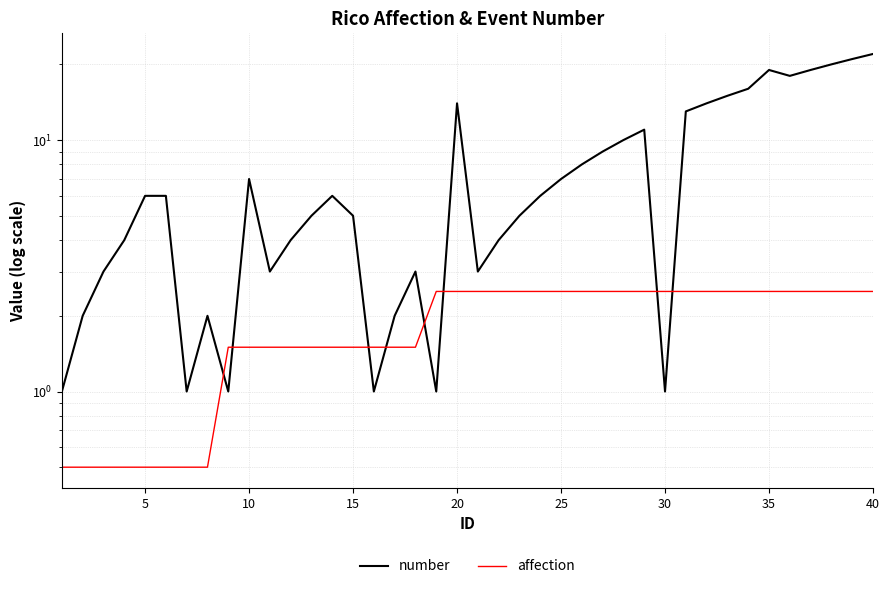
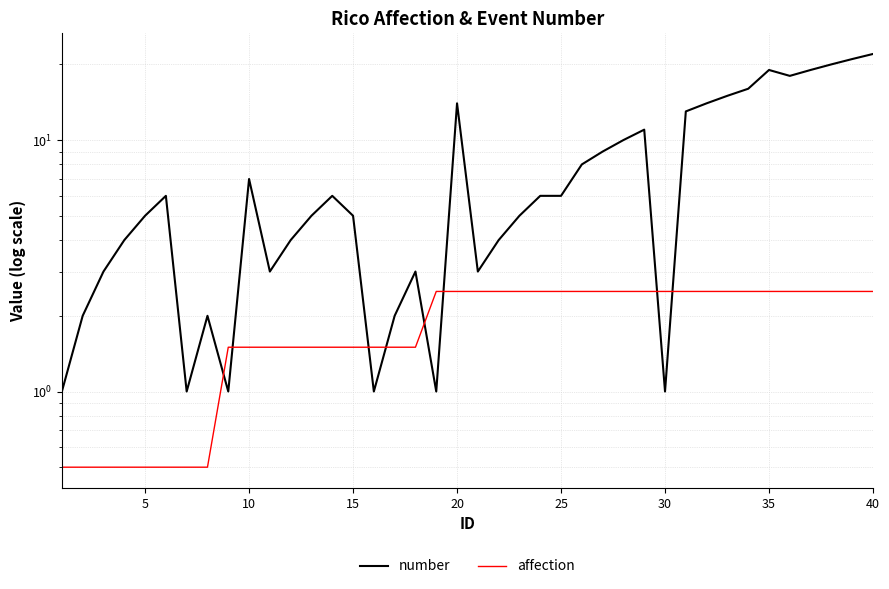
number, 5: 6 -> 5
number, 25: 7 -> 6
